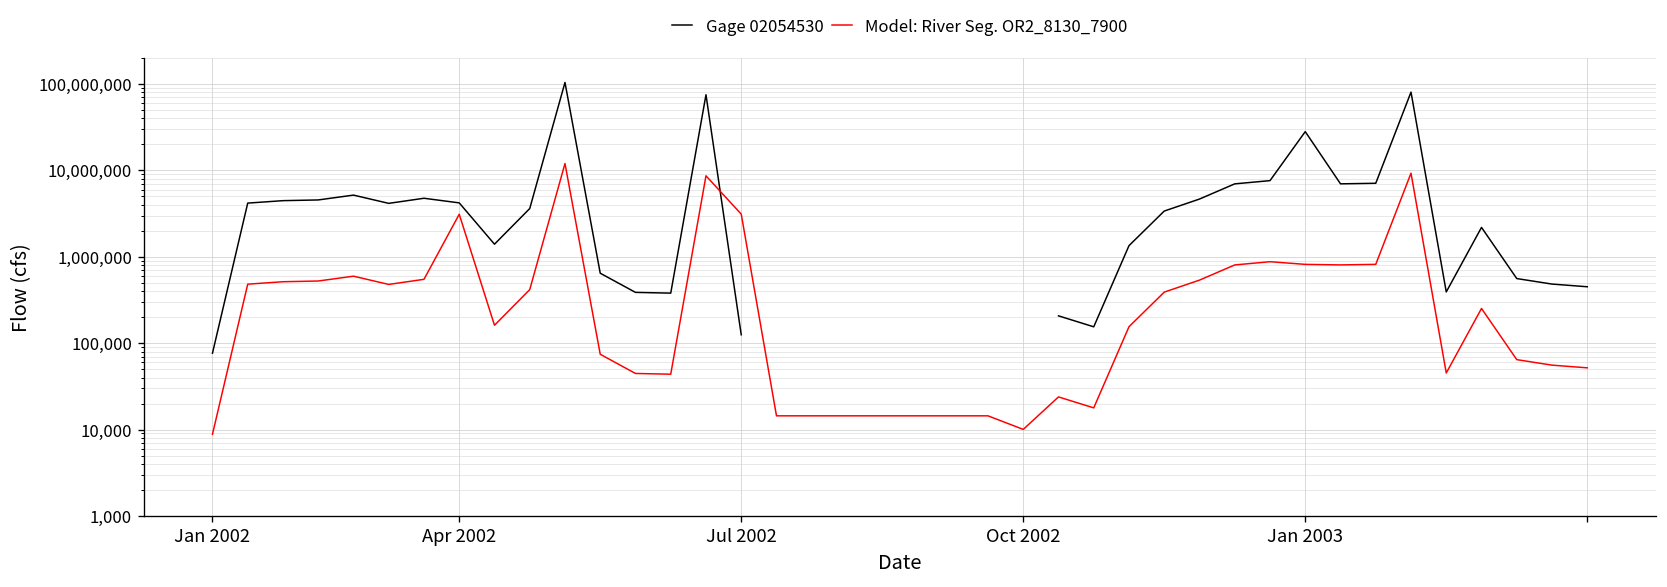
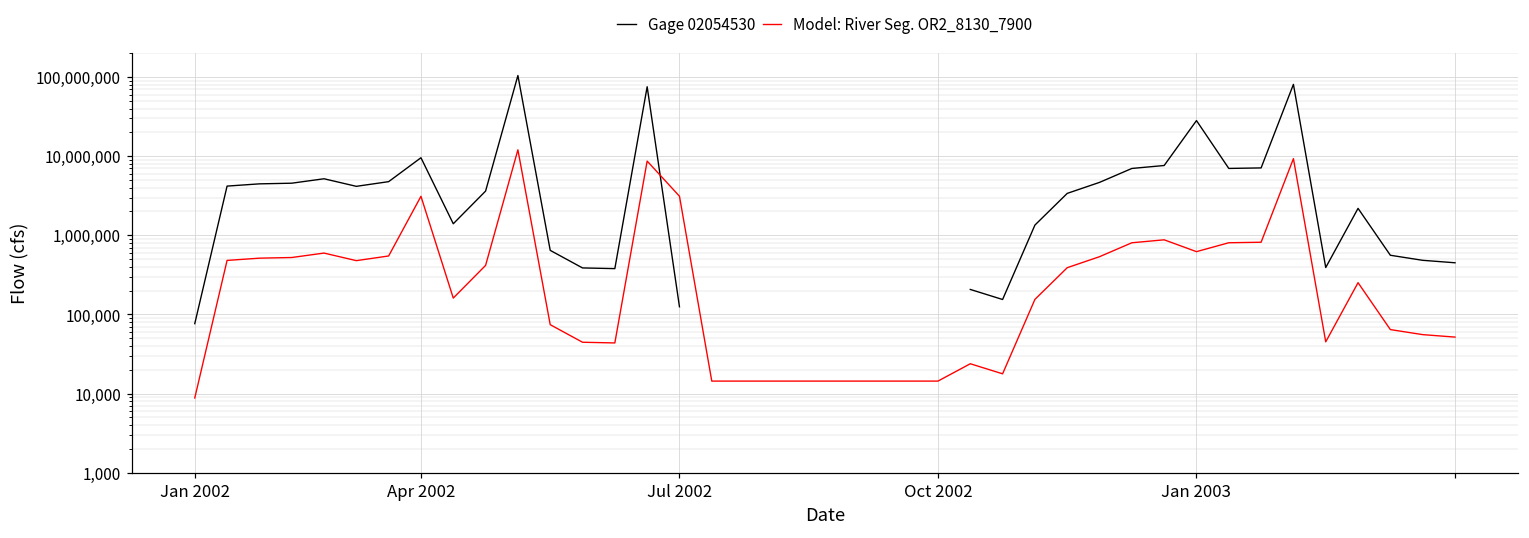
Gage 02054530, Apr 2002: 4,000,000 -> 10,000,000
Model: River Seg. OR2_8130_7900, Oct 2002: 10,000 -> 14,000
Model: River Seg. OR2_8130_7900, Jan 2003: 800,000 -> 600,000
